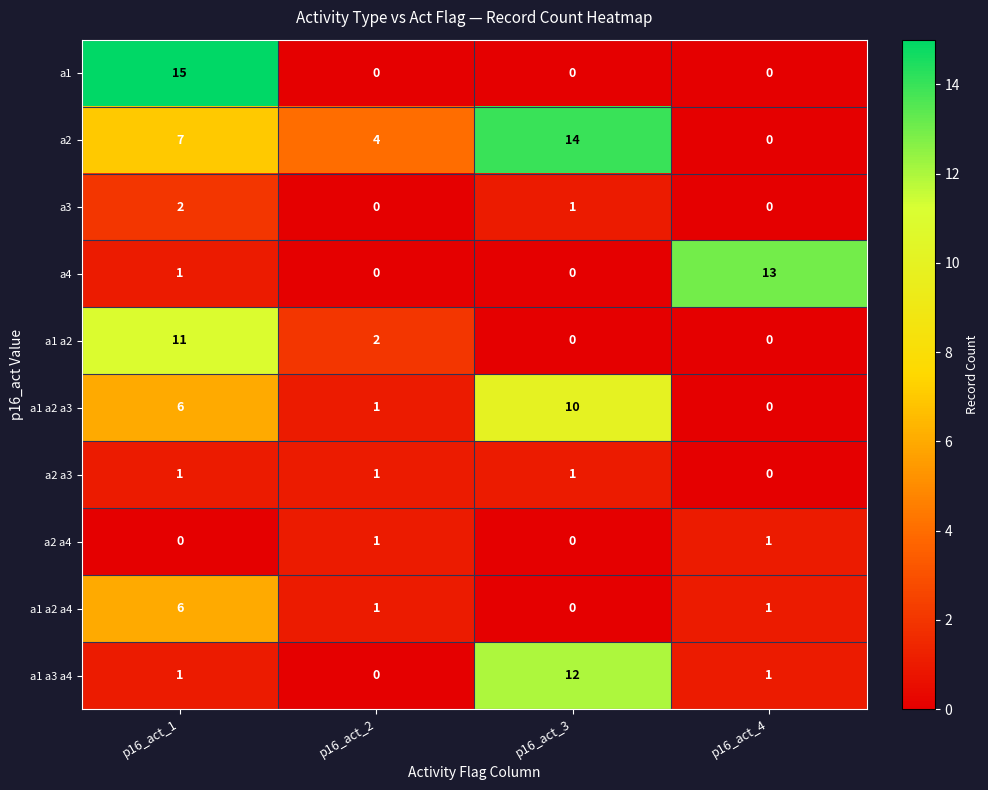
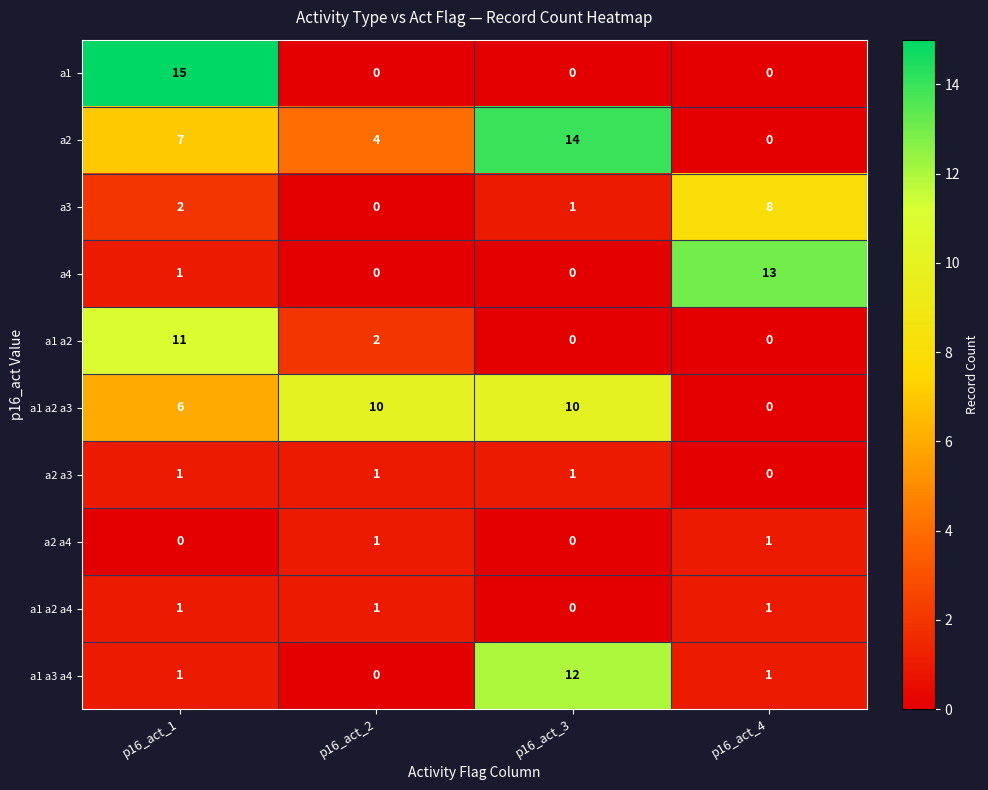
a3, p16_act_4: 0 -> 8
a1 a2 a3, p16_act_2: 1 -> 10
a1 a2 a4, p16_act_1: 6 -> 1
